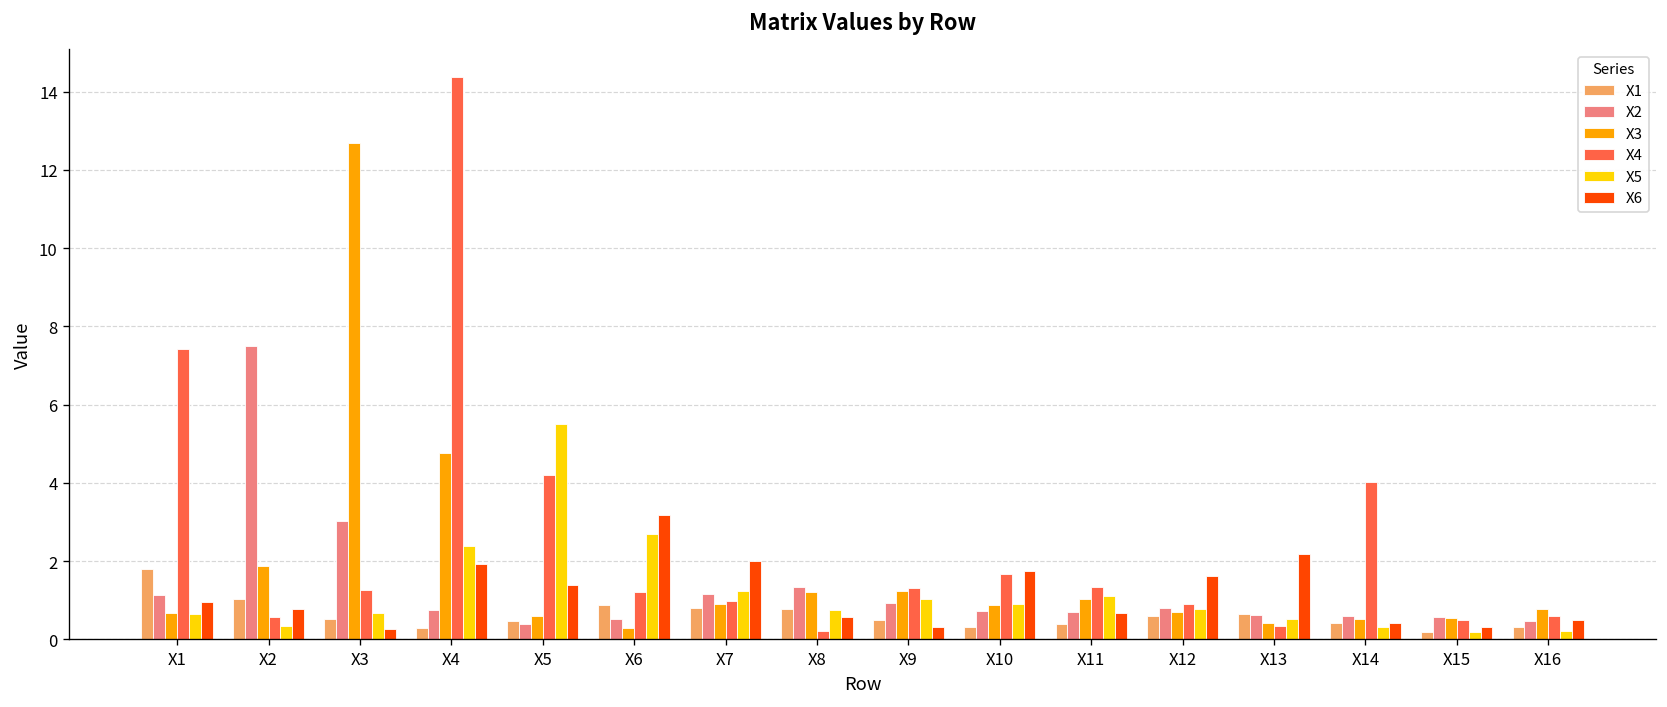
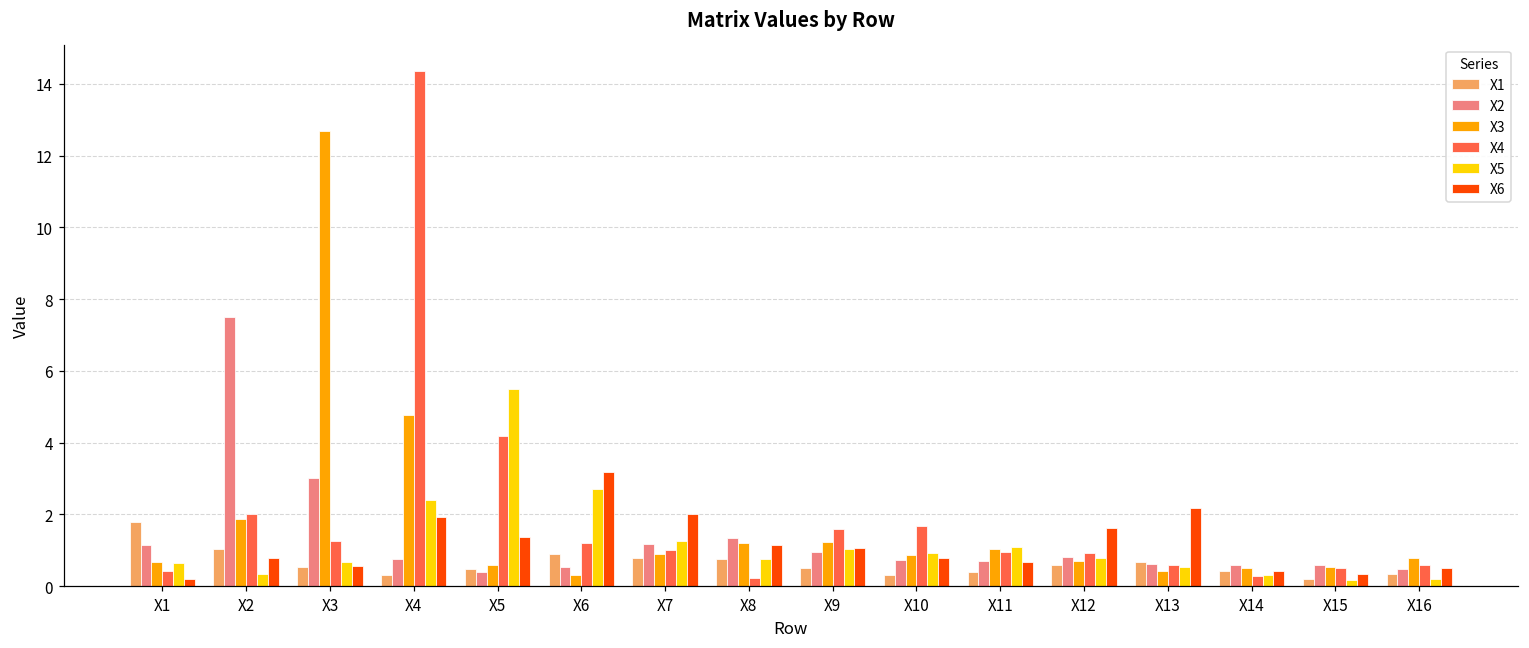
X4, X1: 7.4 -> 0.4
X6, X1: 0.9 -> 0.2
X4, X2: 0.6 -> 2.0
X6, X3: 0.3 -> 0.6
X6, X8: 0.6 -> 1.1
X4, X9: 1.3 -> 1.6
X6, X9: 0.3 -> 1.1
X6, X10: 1.7 -> 0.8
X4, X11: 1.3 -> 0.9
X4, X13: 0.4 -> 0.6
X4, X14: 4.0 -> 0.3
